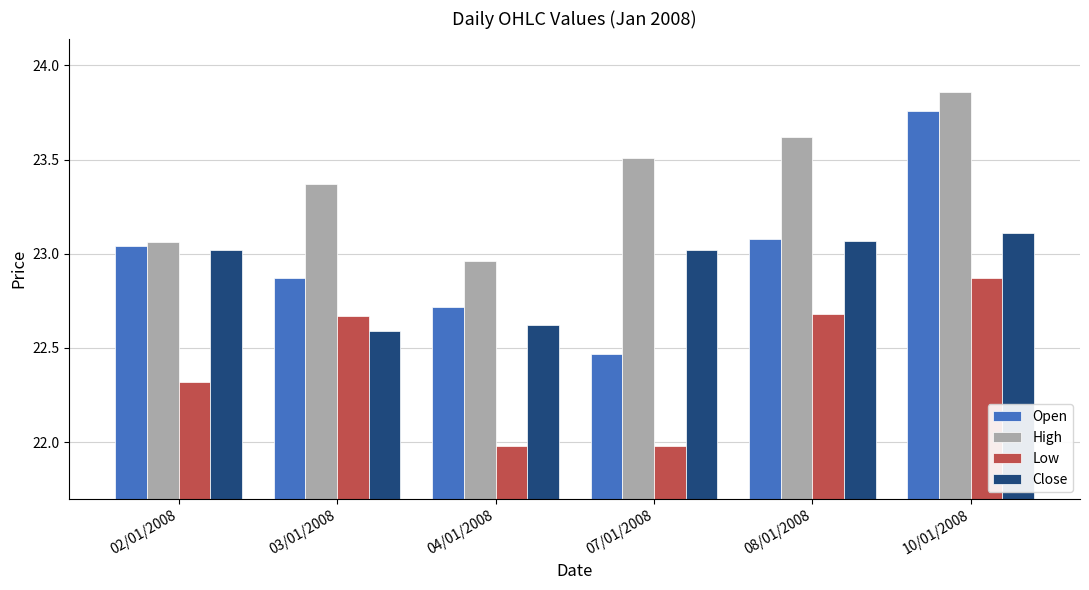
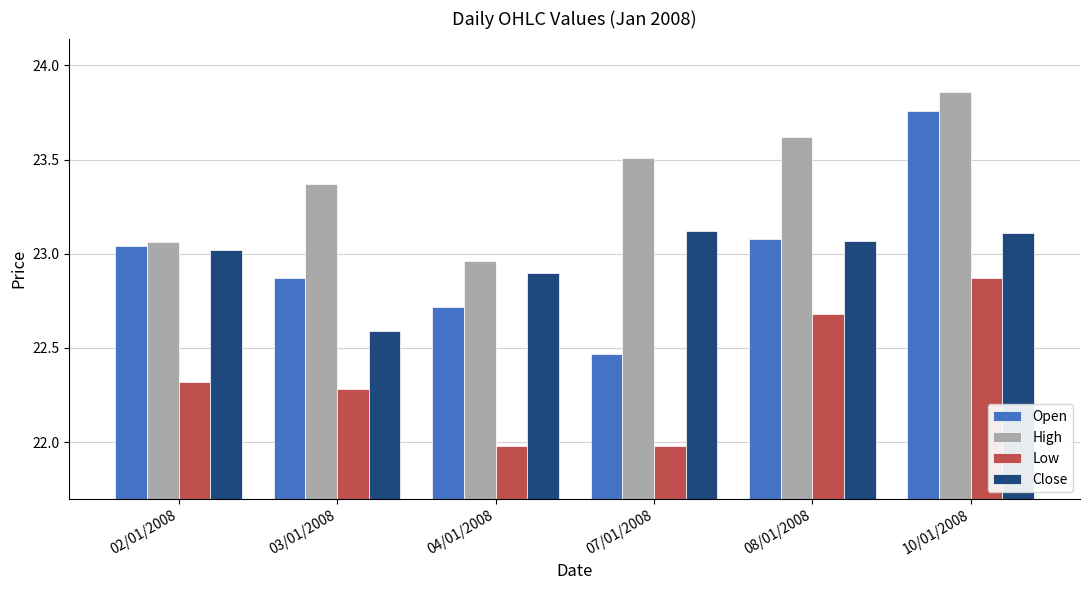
Low, 03/01/2008: 22.67 -> 22.28
Close, 04/01/2008: 22.62 -> 22.90
Close, 07/01/2008: 23.02 -> 23.12
